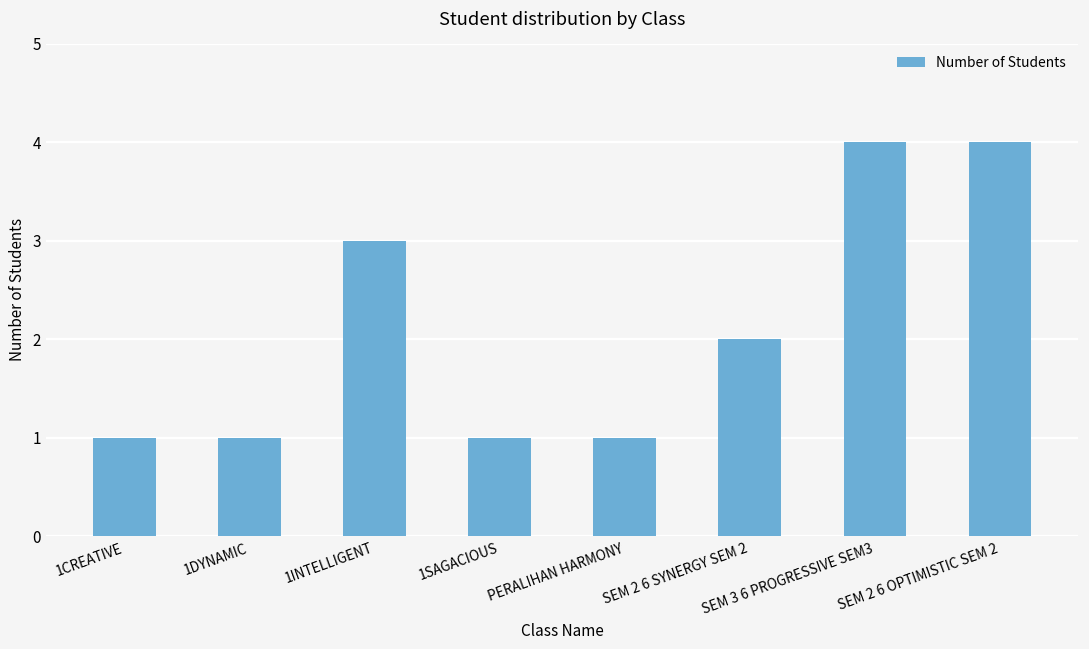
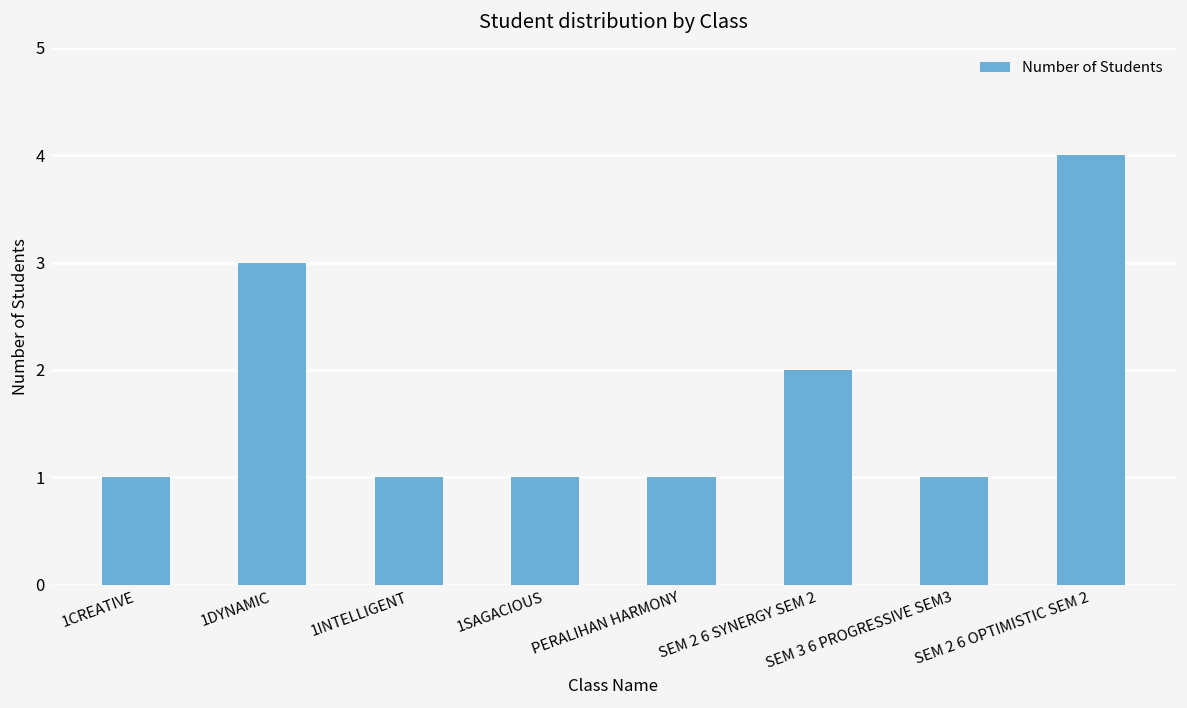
1DYNAMIC: 1 -> 3
1INTELLIGENT: 3 -> 1
SEM 3 6 PROGRESSIVE SEM3: 4 -> 1
